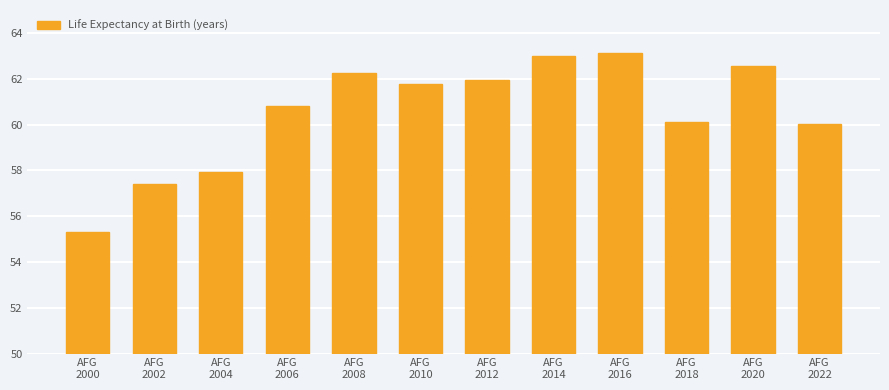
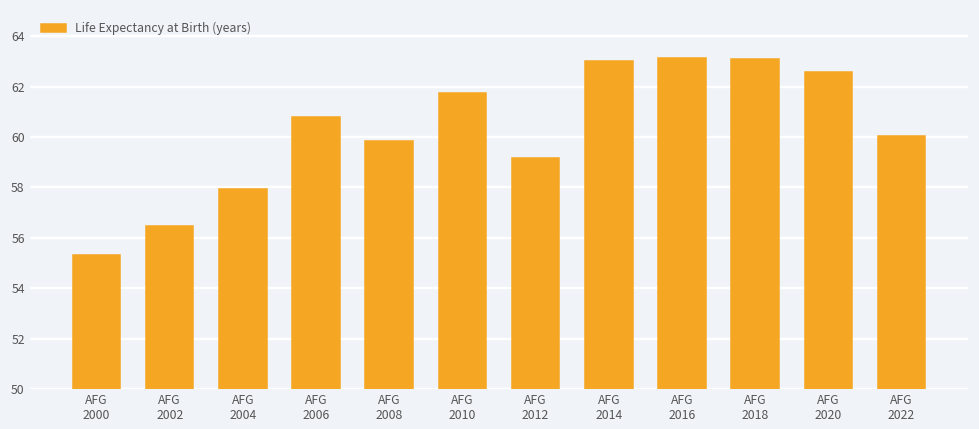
AFG 2002: 57.4 -> 56.5
AFG 2008: 62.2 -> 59.9
AFG 2012: 61.9 -> 59.2
AFG 2018: 60.1 -> 63.1
